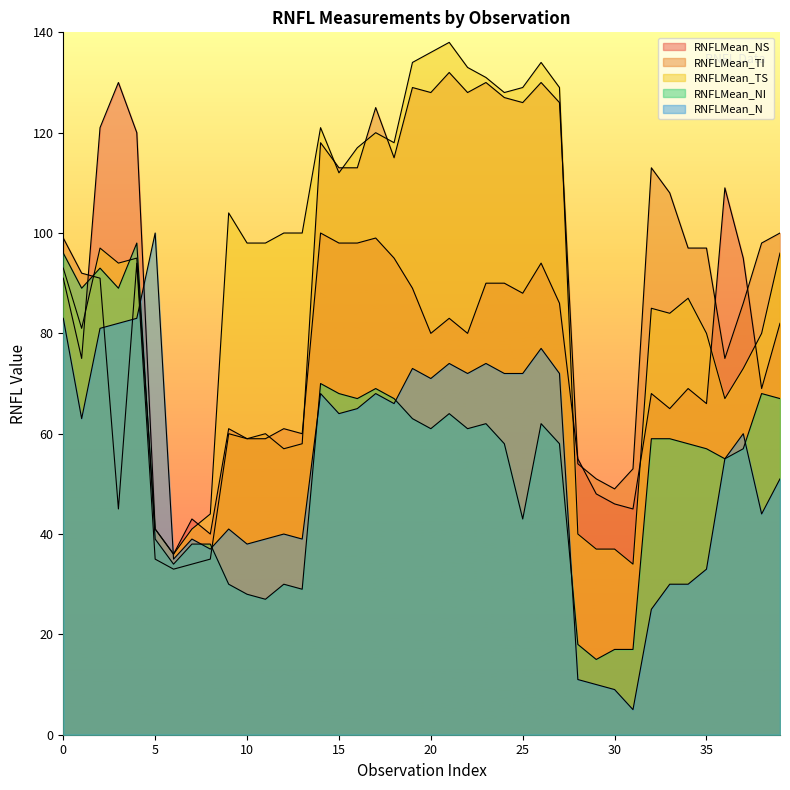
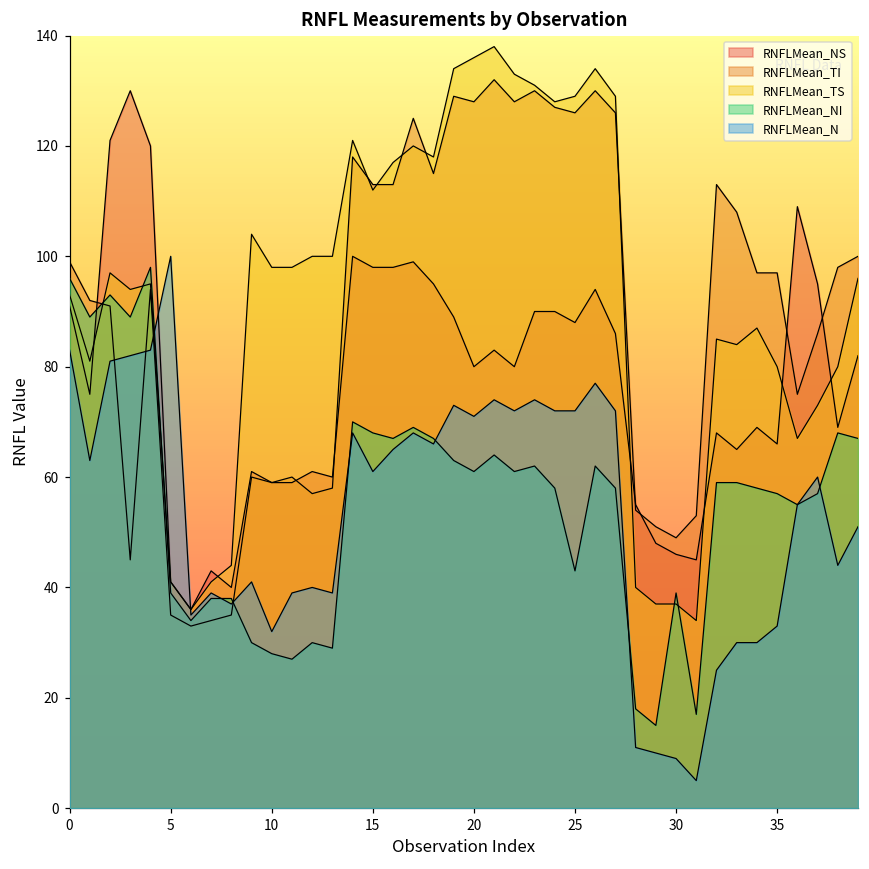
RNFLMean_N, 10: 38 -> 32
RNFLMean_N, 15: 64 -> 61
RNFLMean_NI, 30: 17 -> 39
